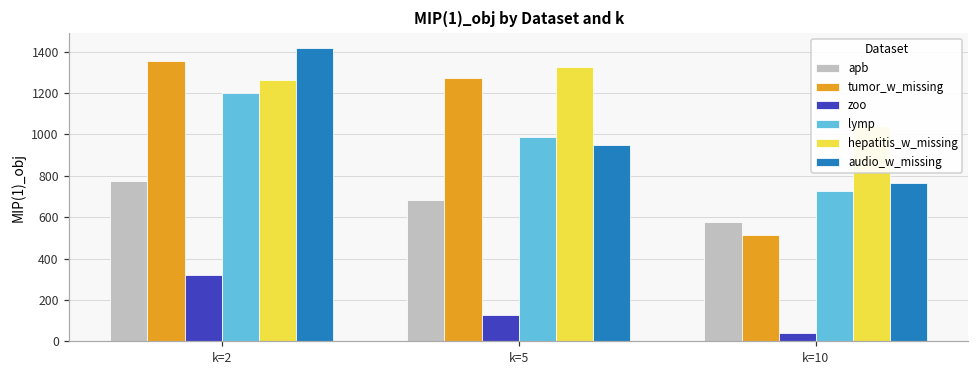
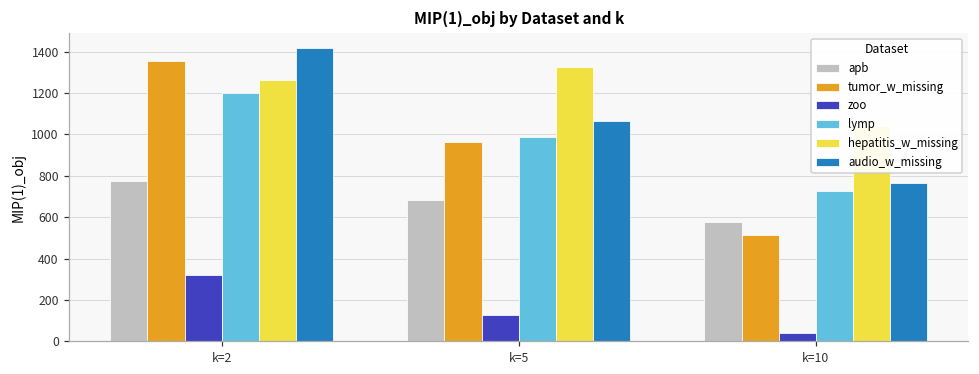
tumor_w_missing, k=5: 1270 -> 960
audio_w_missing, k=5: 950 -> 1060
